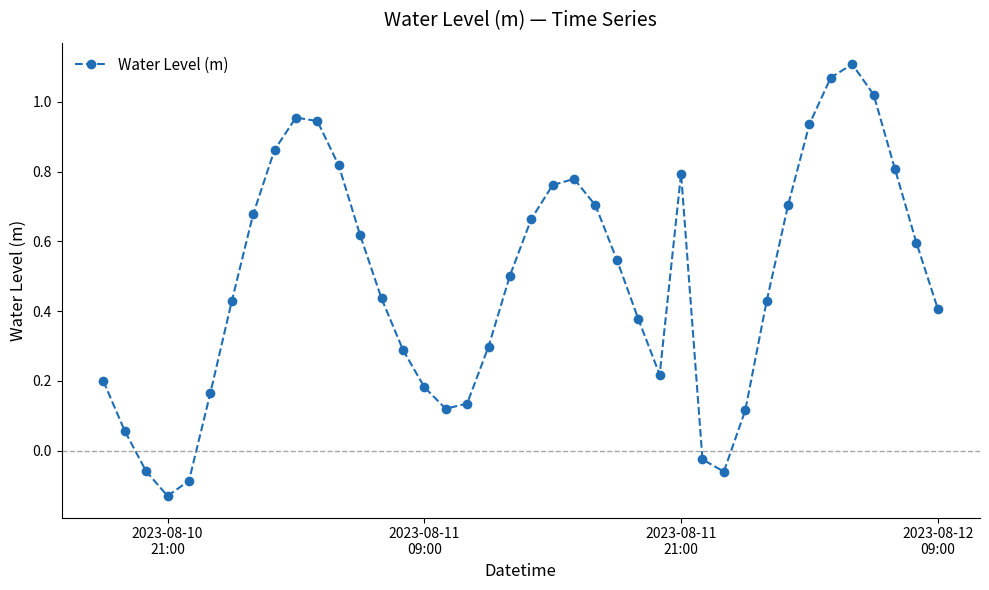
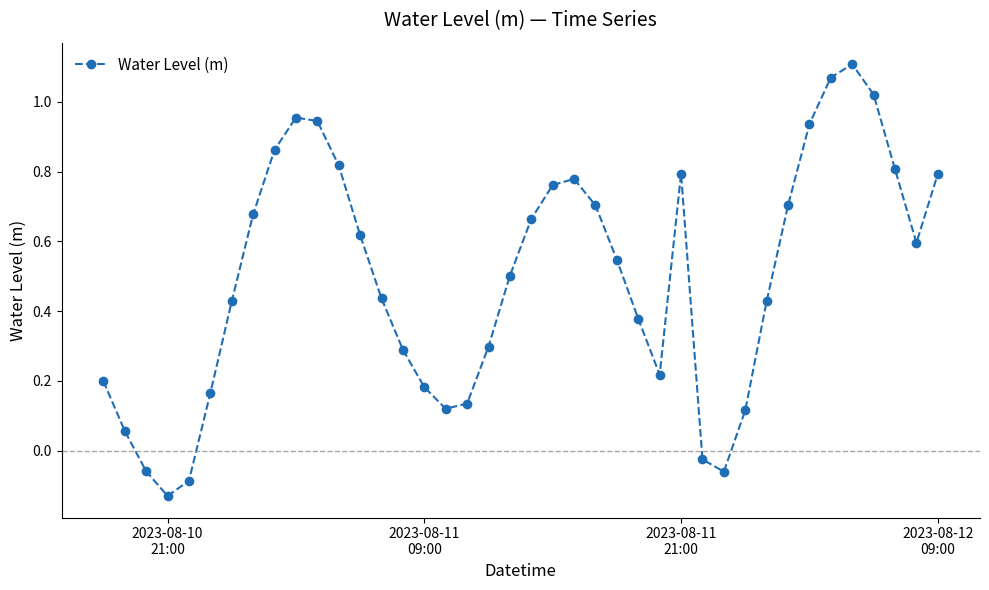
2023-08-12 09:00: 0.41 -> 0.79
